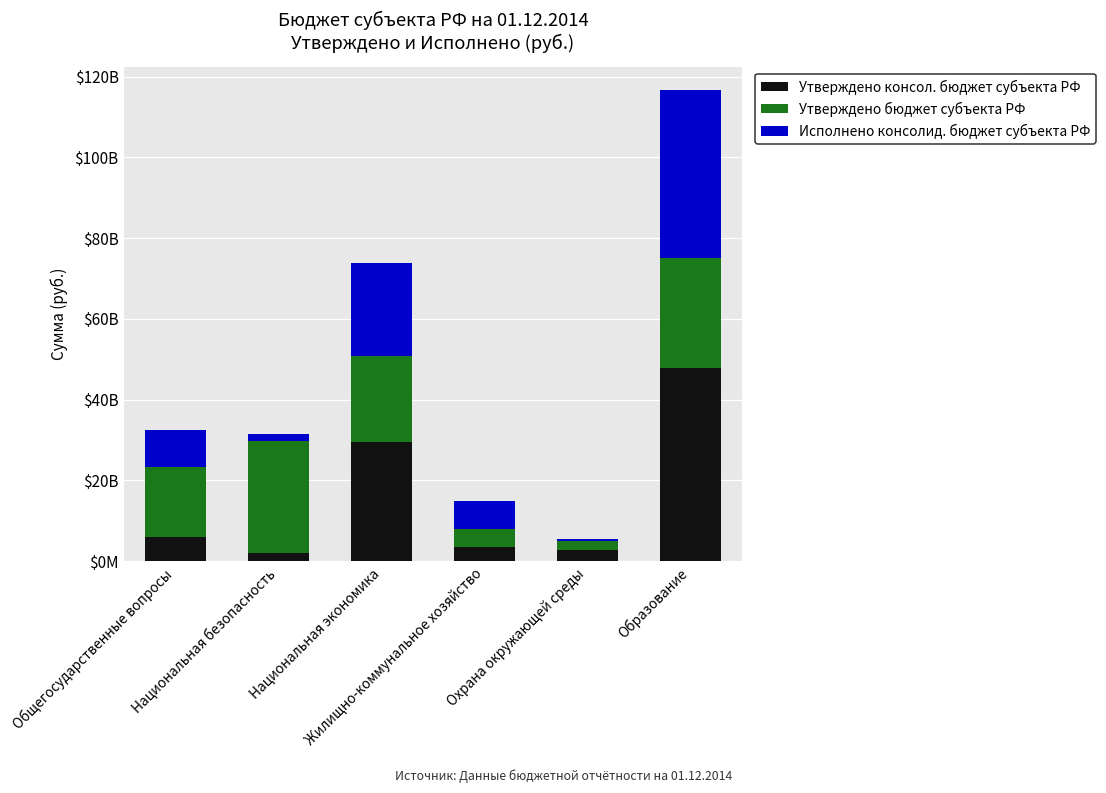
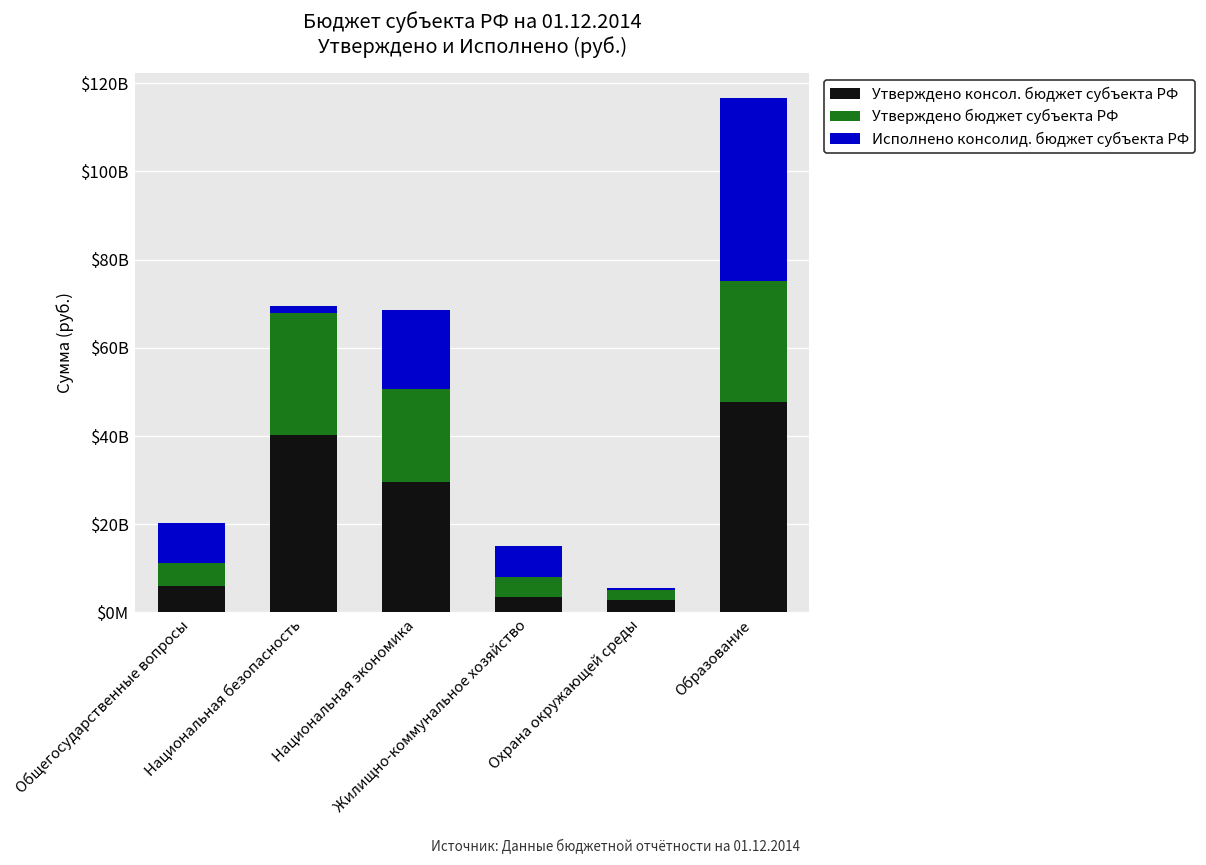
Утверждено бюджет субъекта РФ, Общегосударственные вопросы: $17000000000 -> $5000000000
Утверждено консол. бюджет субъекта РФ, Национальная безопасность: $2000000000 -> $40000000000
Исполнено консолид. бюджет субъекта РФ, Национальная экономика: $23000000000 -> $18000000000
